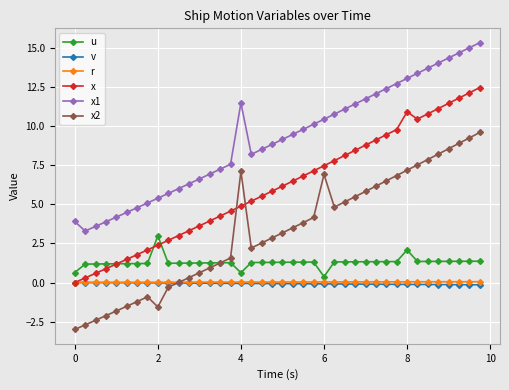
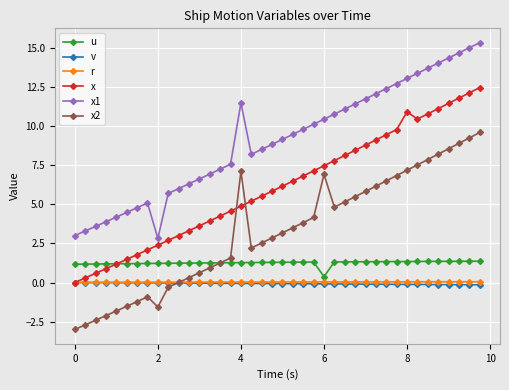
u, 0: 0.6 -> 1.2
x1, 0: 3.9 -> 3.0
u, 2: 3.0 -> 1.2
x1, 2: 5.4 -> 2.8
u, 4: 0.6 -> 1.3
u, 8: 2.1 -> 1.3
